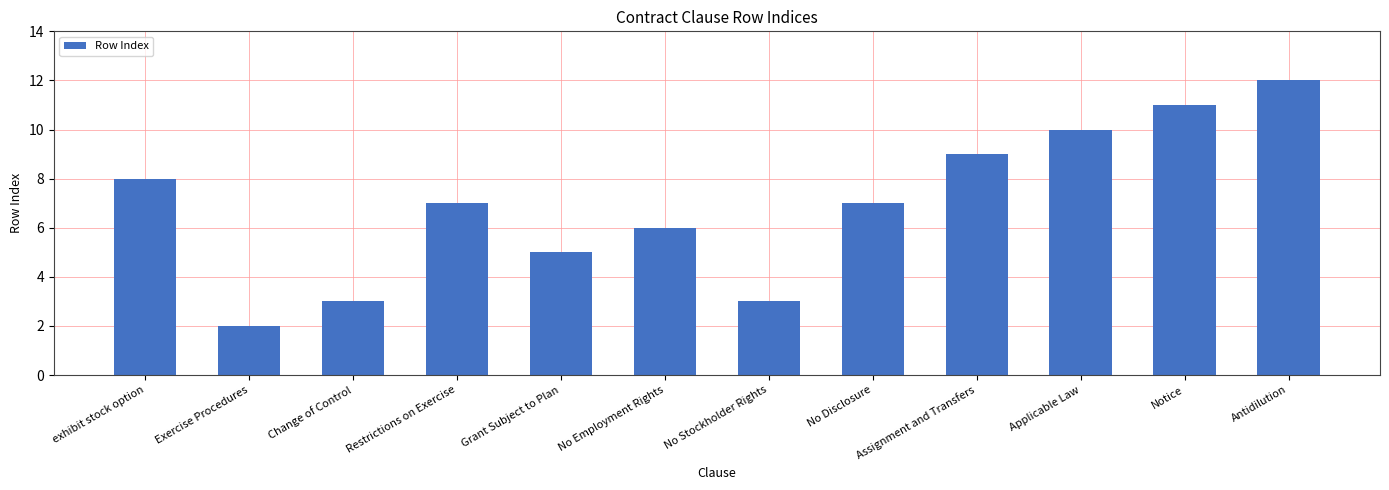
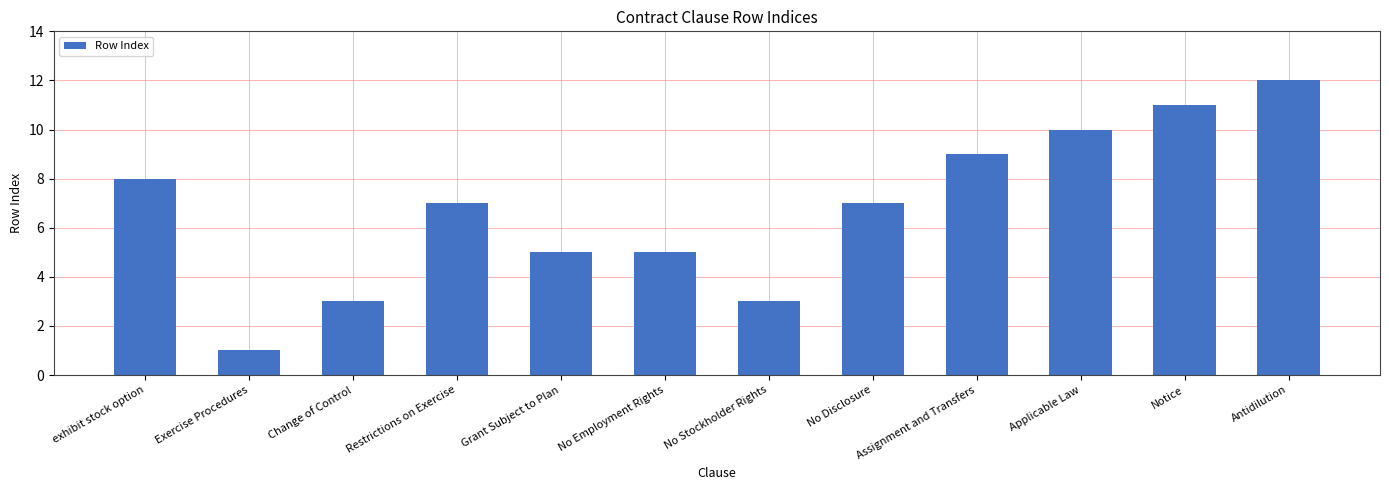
Exercise Procedures: 2 -> 1
No Employment Rights: 6 -> 5
